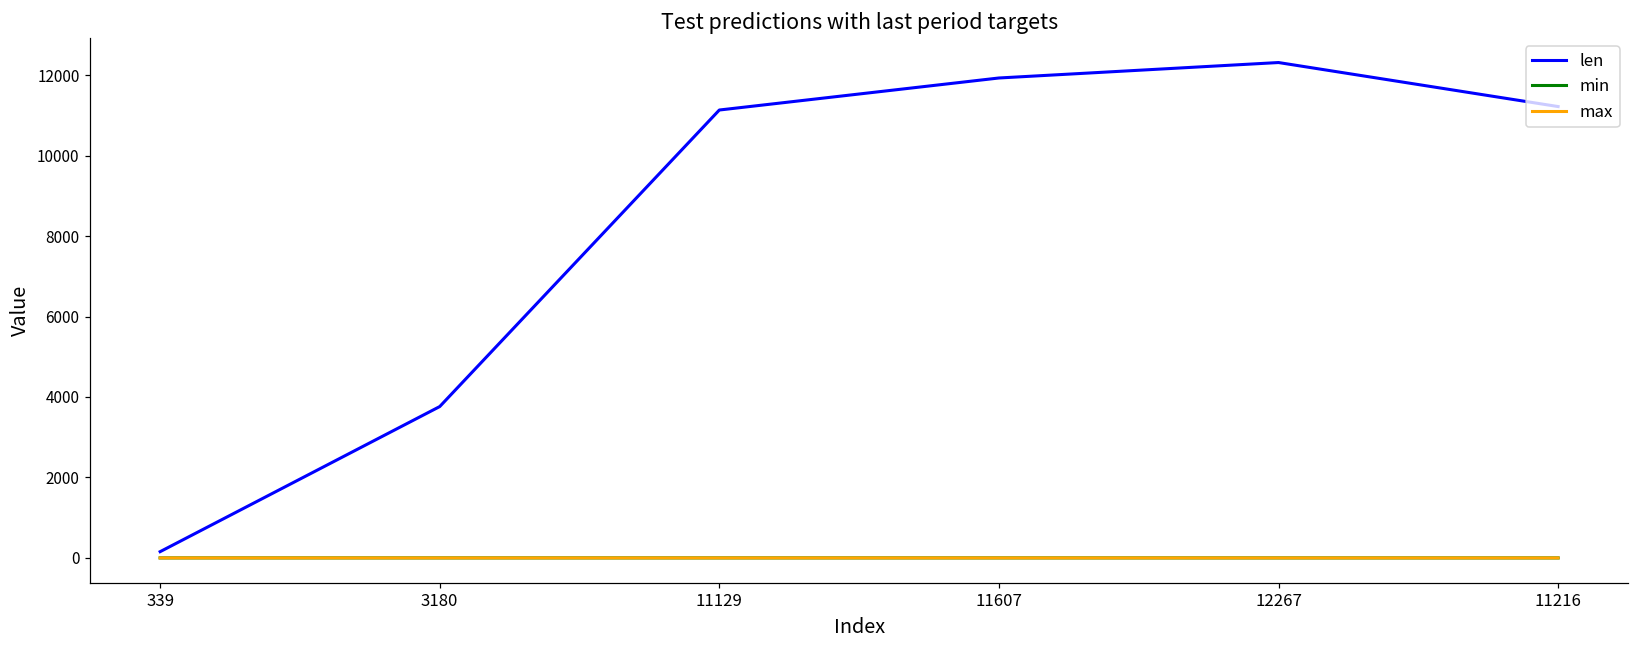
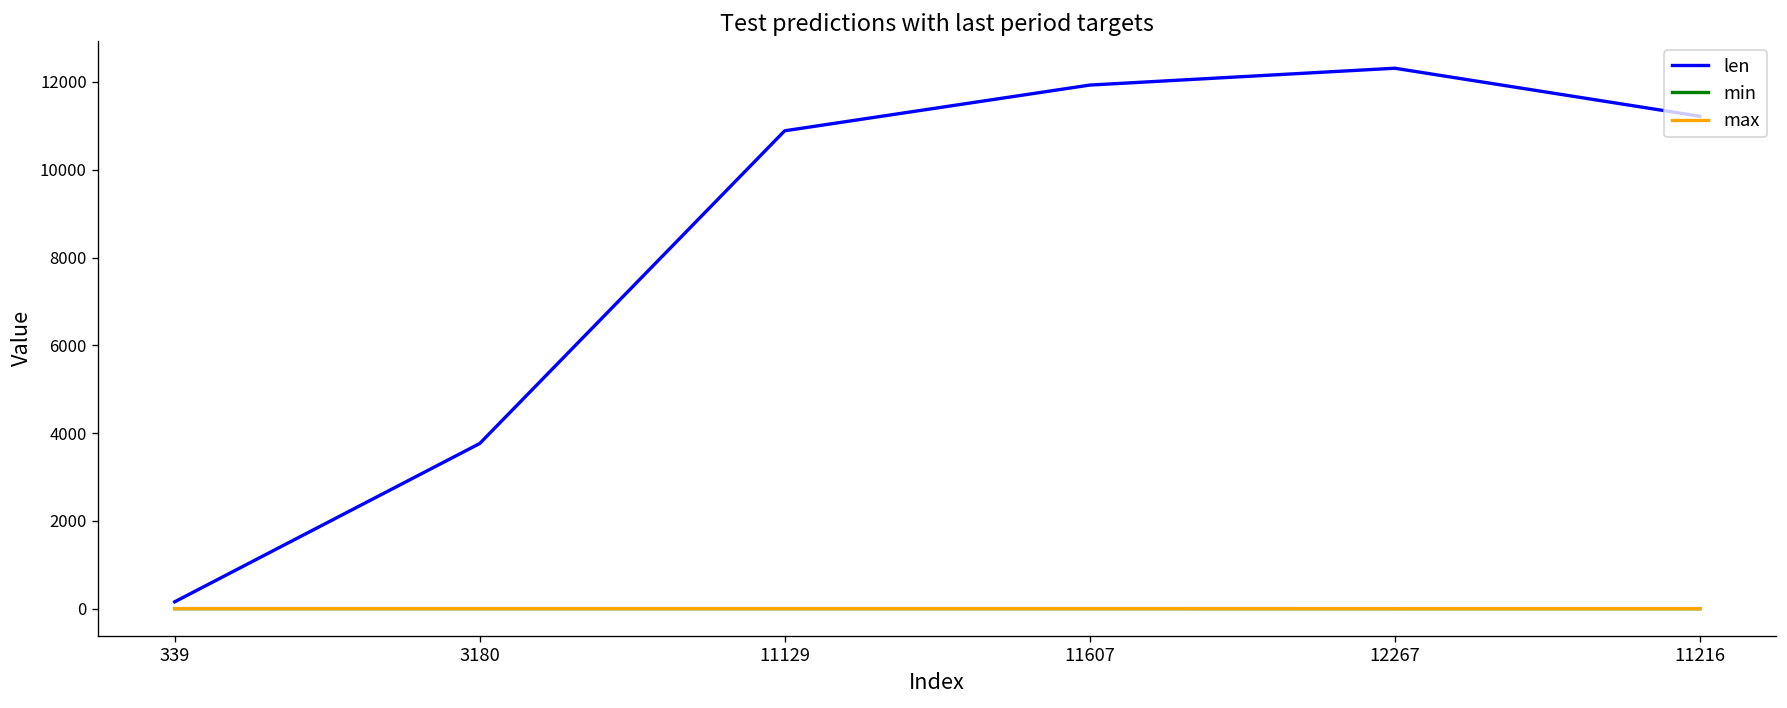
len, 11129: 11100 -> 10900
